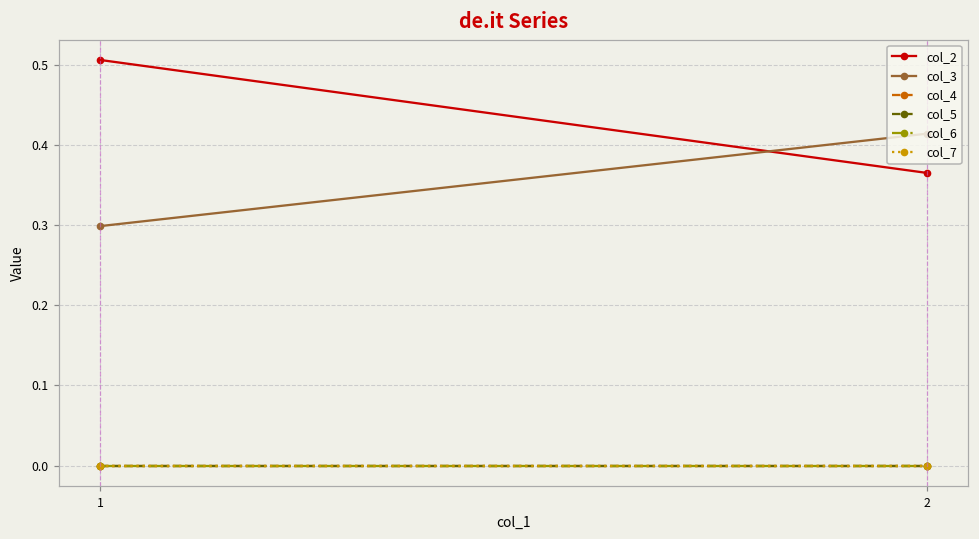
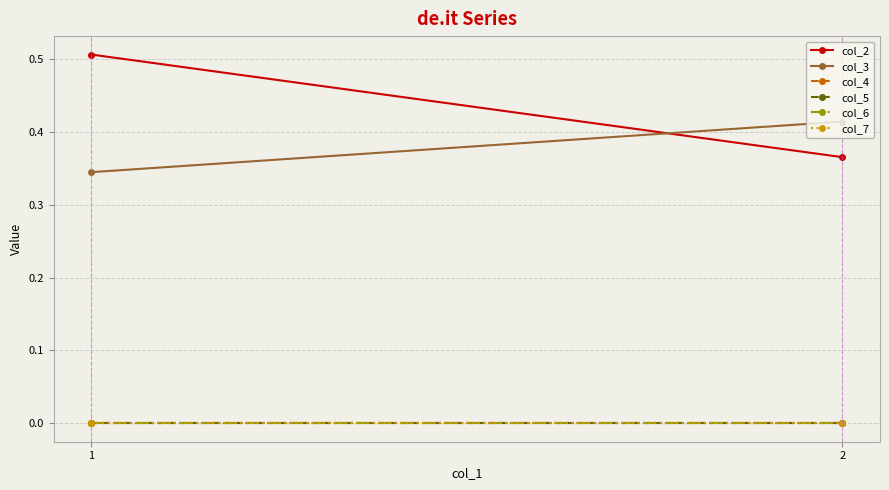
col_3, 1: 0.30 -> 0.34
